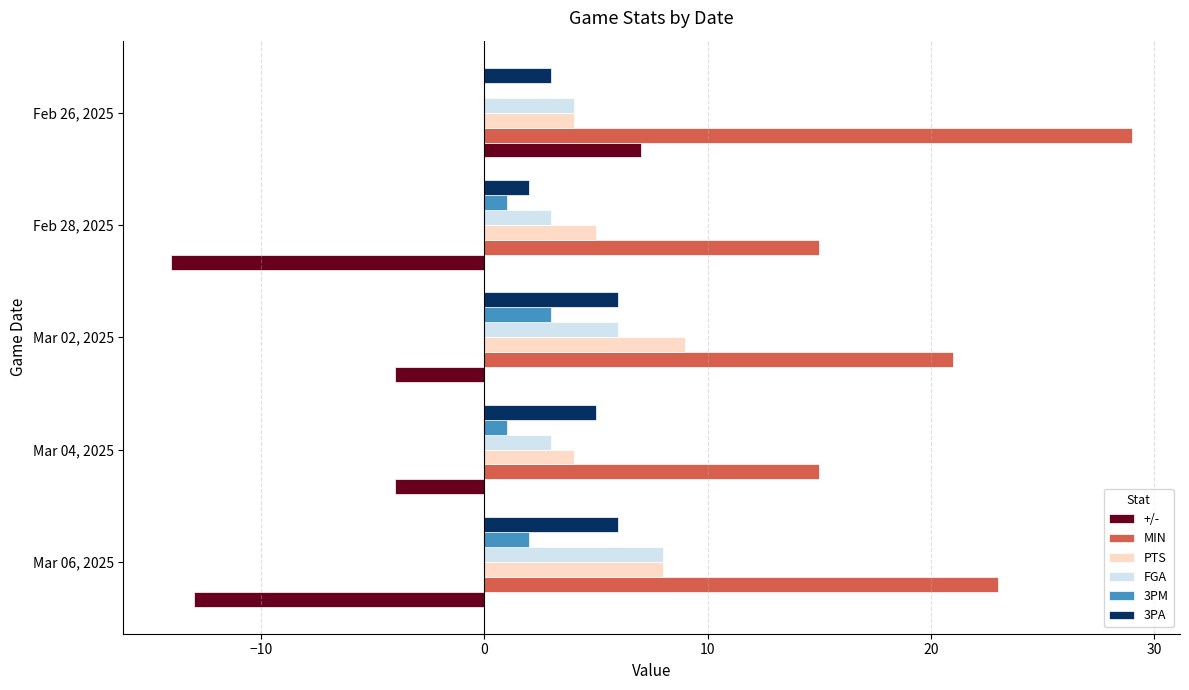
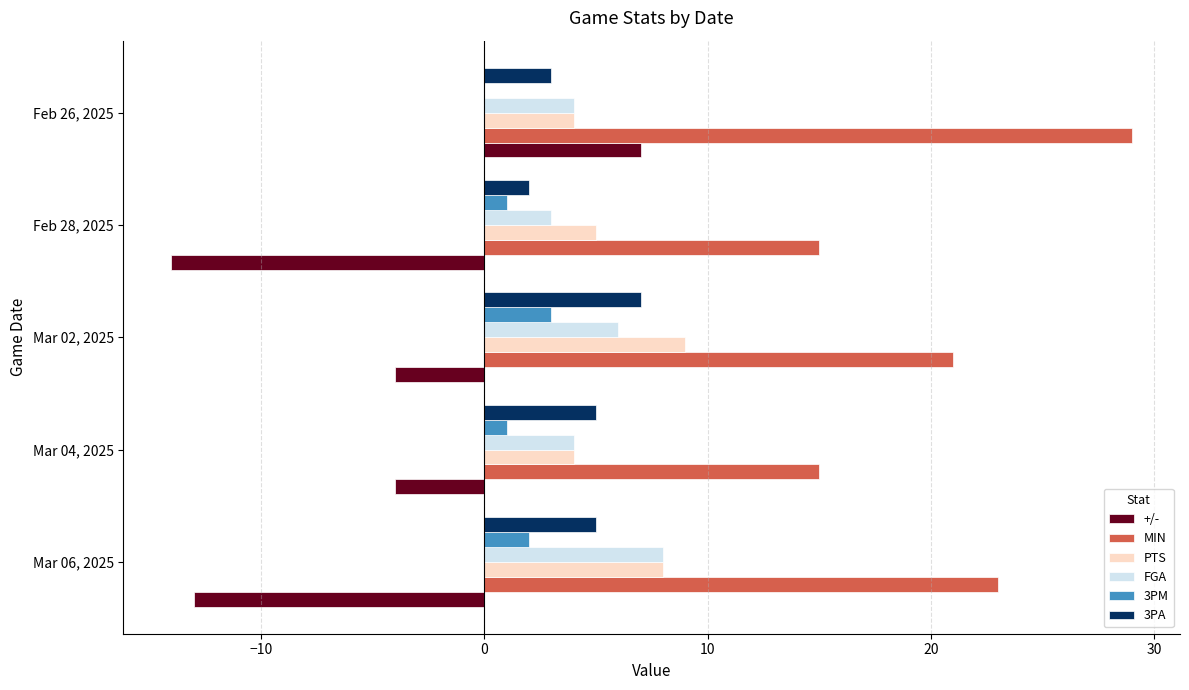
3PA, Mar 02, 2025: 6 -> 7
FGA, Mar 04, 2025: 3 -> 4
3PA, Mar 06, 2025: 6 -> 5
